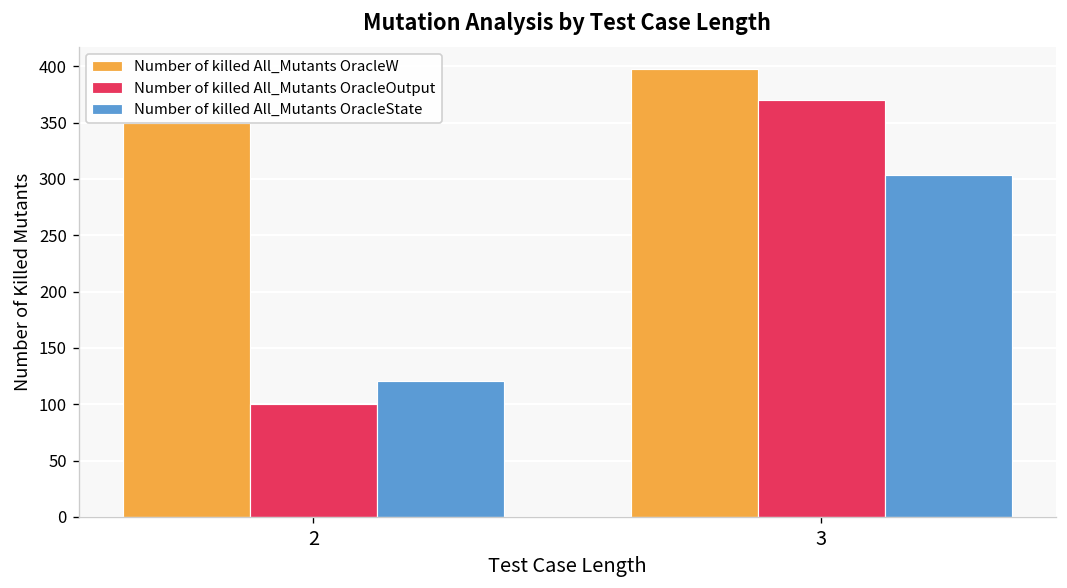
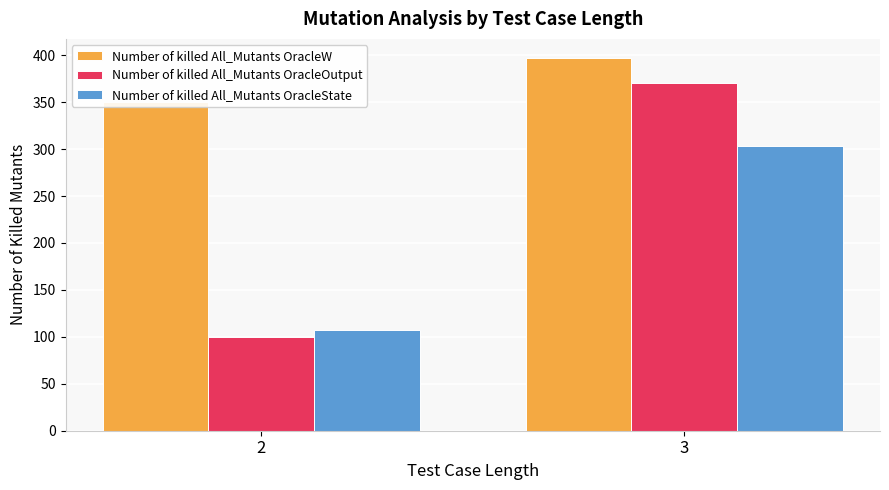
Number of killed All_Mutants OracleState, 2: 120 -> 110
